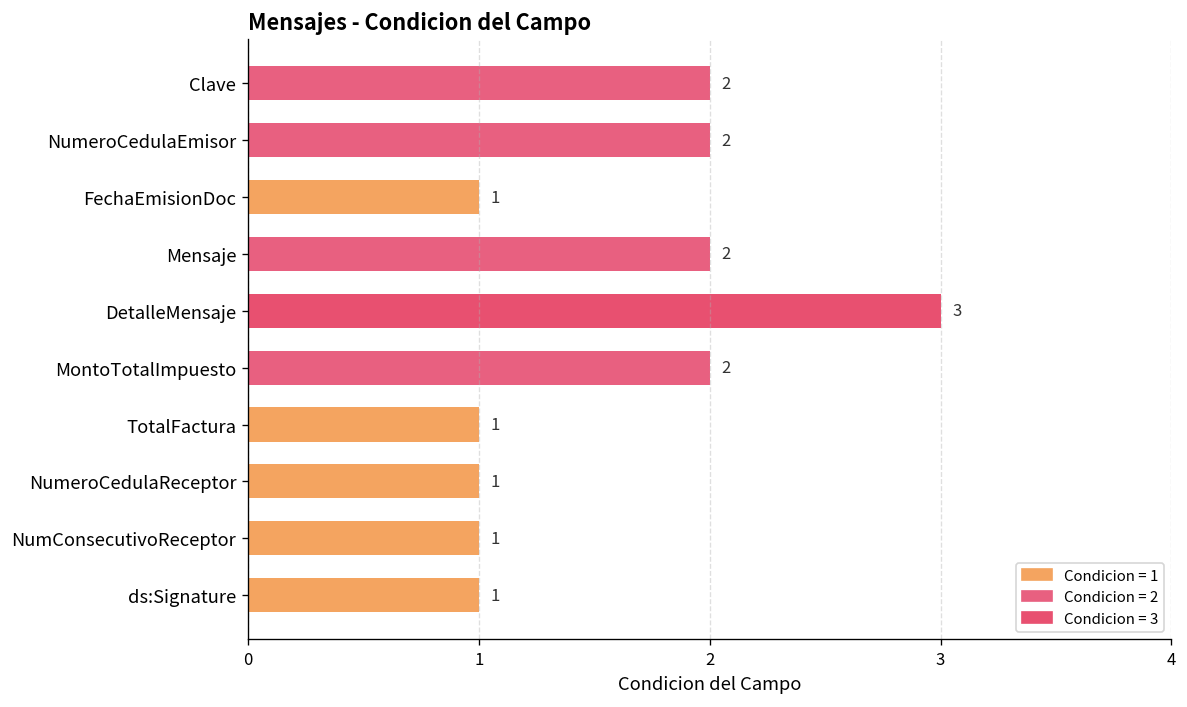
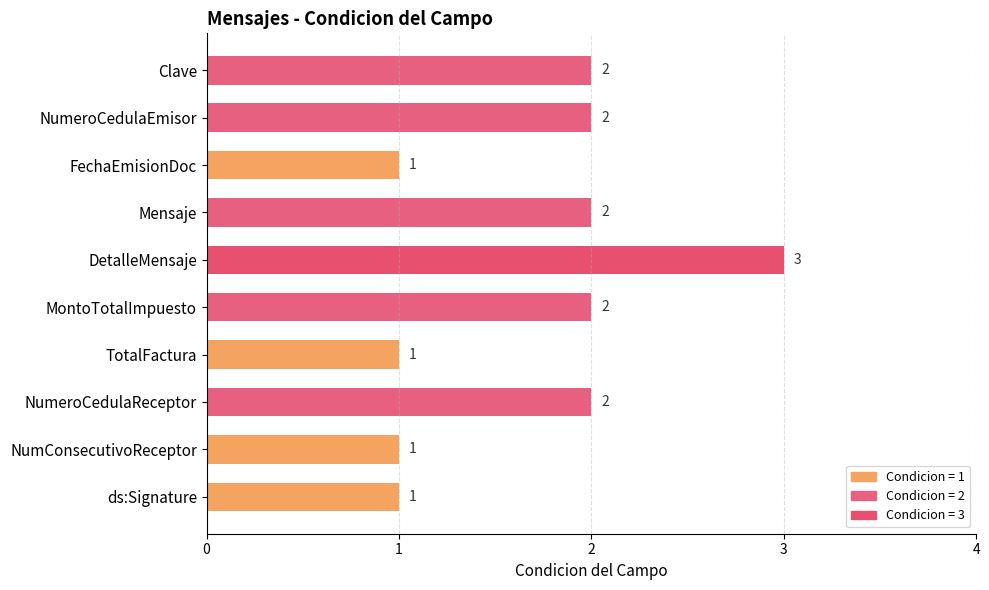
NumeroCedulaReceptor: 1 -> 2
